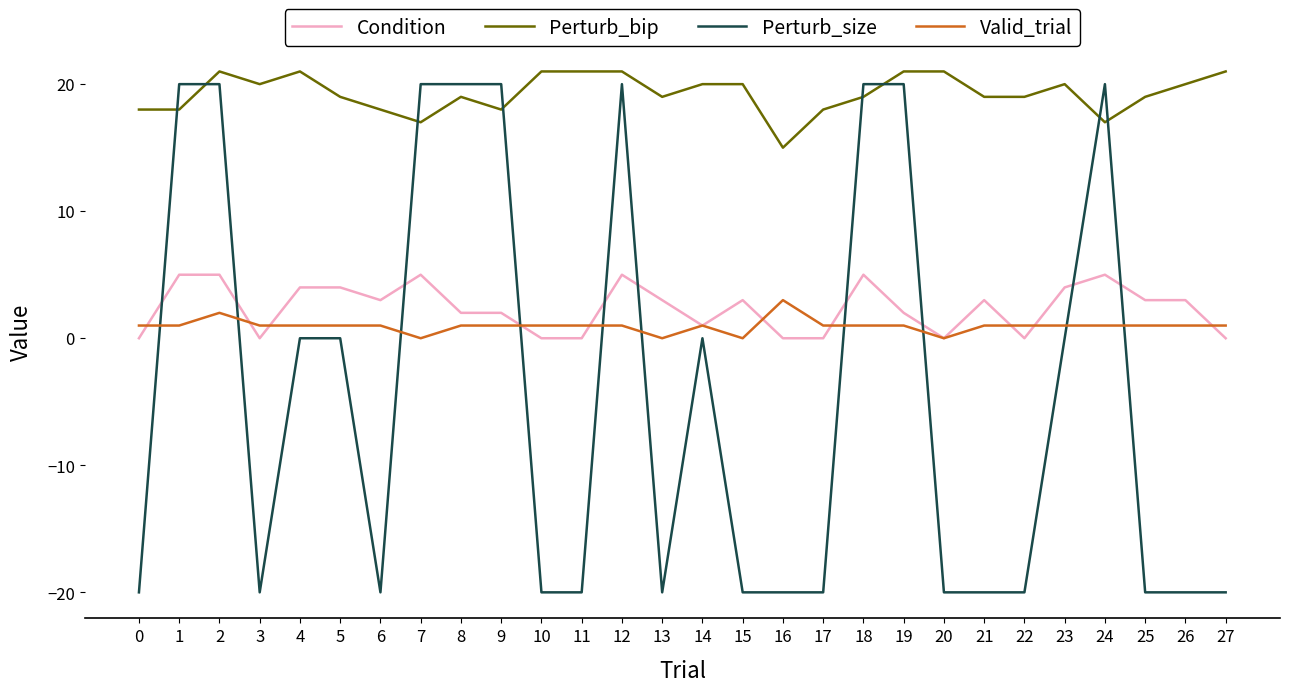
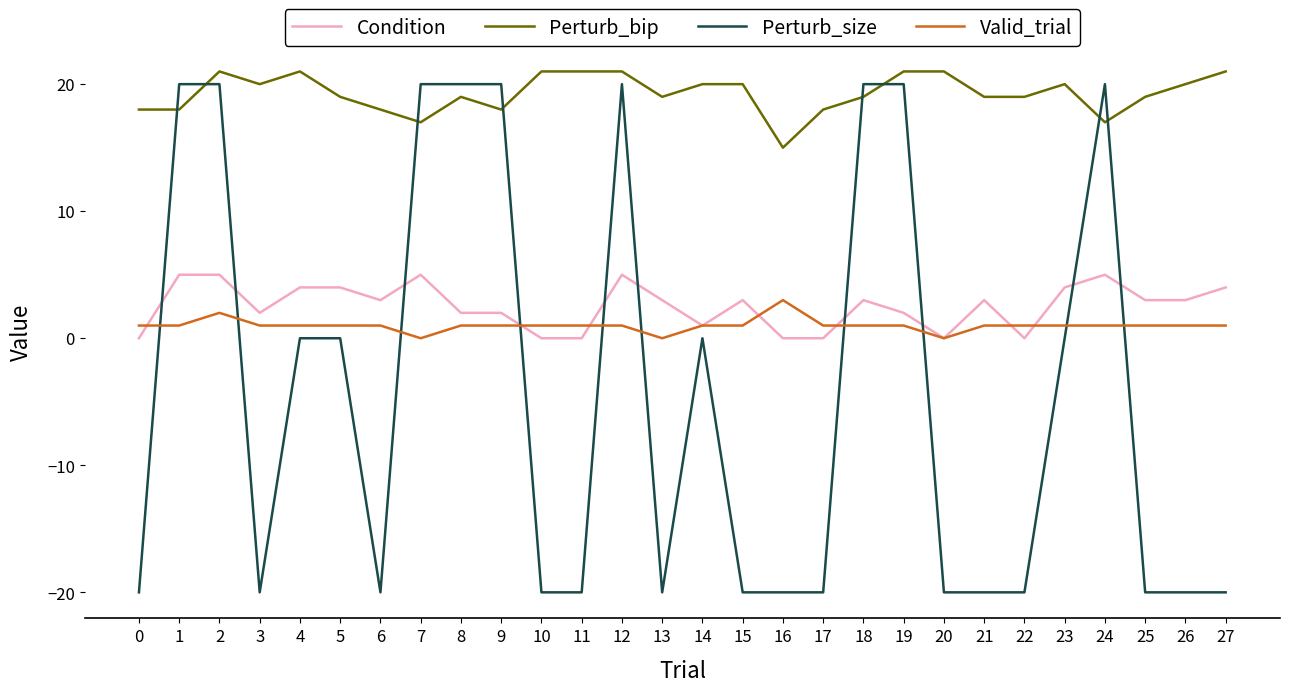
Condition, 3: 0 -> 2
Valid_trial, 15: 0 -> 1
Condition, 18: 5 -> 3
Condition, 27: 0 -> 4
